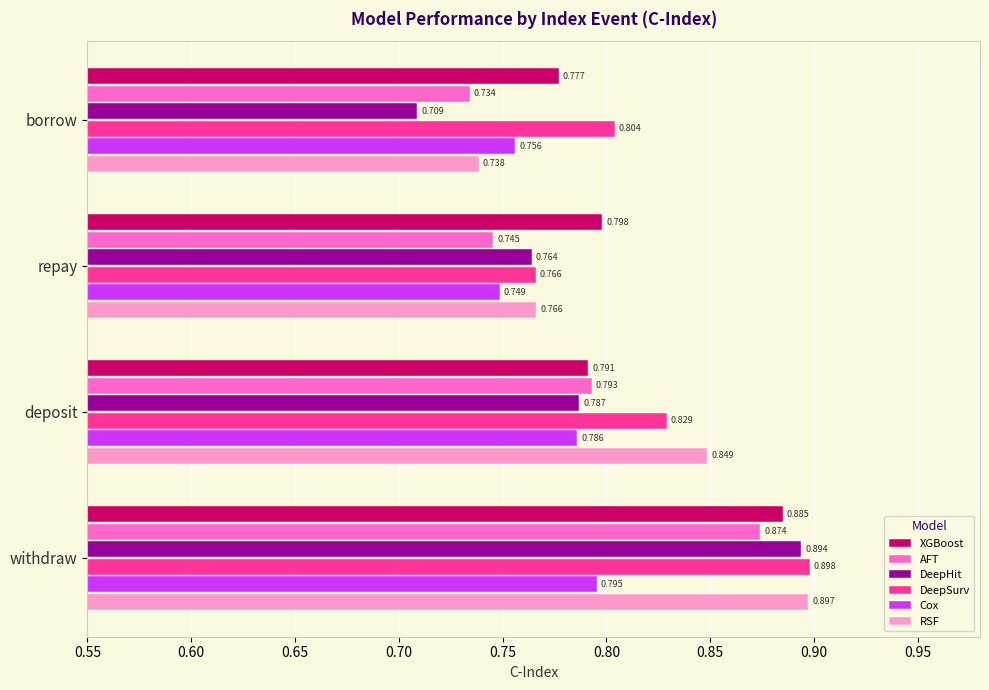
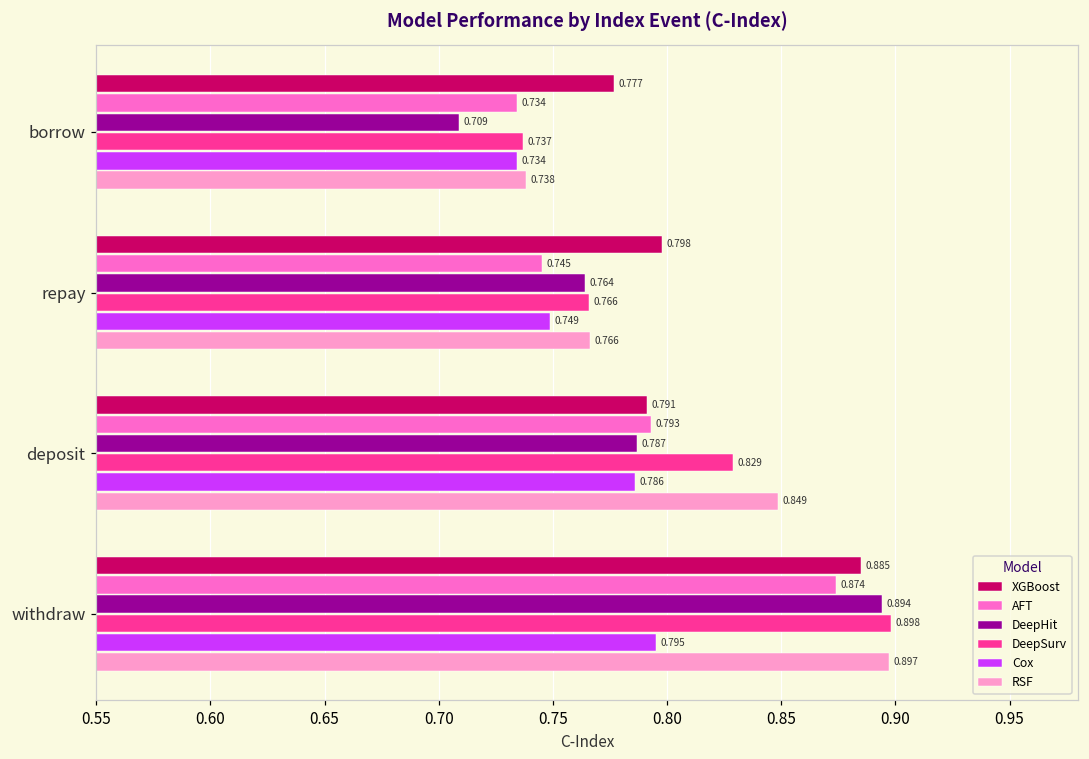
DeepSurv, borrow: 0.804 -> 0.737
Cox, borrow: 0.756 -> 0.734
